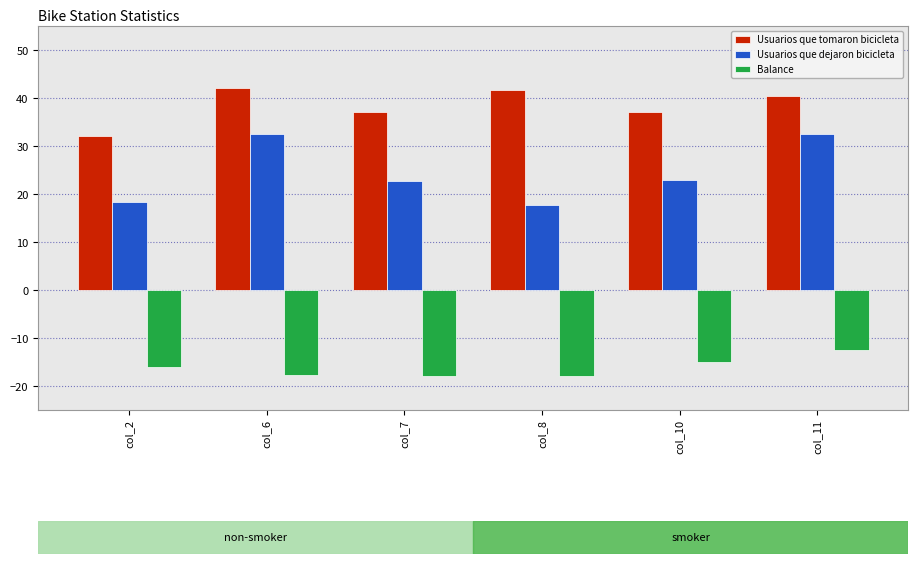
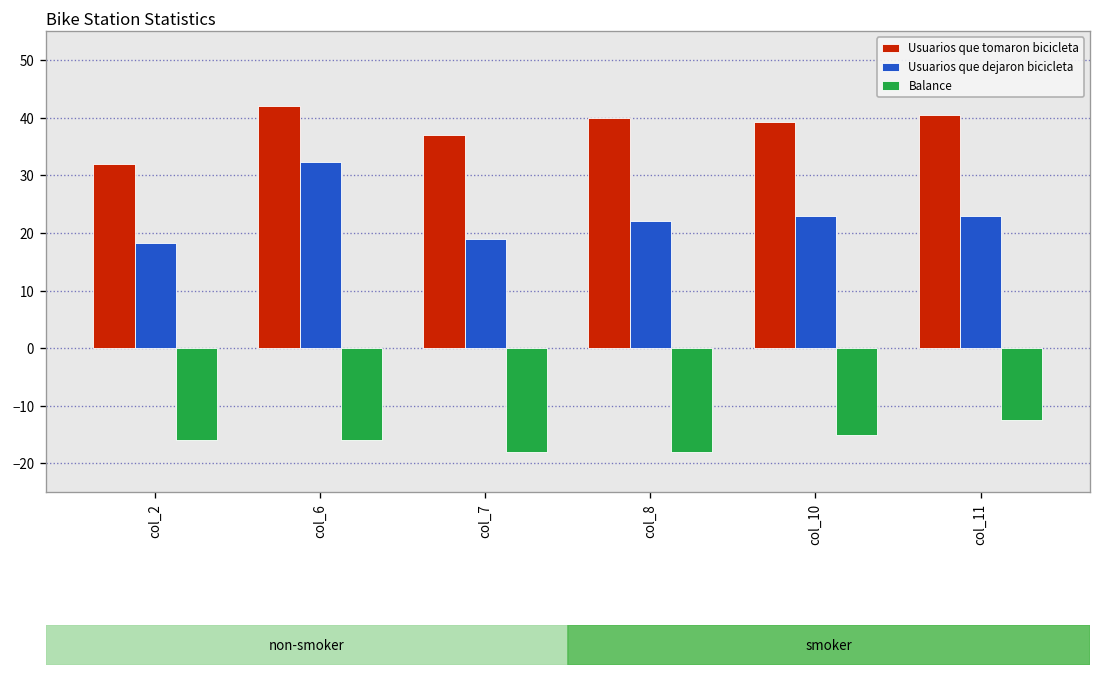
Balance, col_6: -18 -> -16
Usuarios que dejaron bicicleta, col_7: 23 -> 19
Usuarios que tomaron bicicleta, col_8: 42 -> 40
Usuarios que dejaron bicicleta, col_8: 18 -> 22
Usuarios que tomaron bicicleta, col_10: 37 -> 39
Usuarios que dejaron bicicleta, col_11: 32 -> 23
